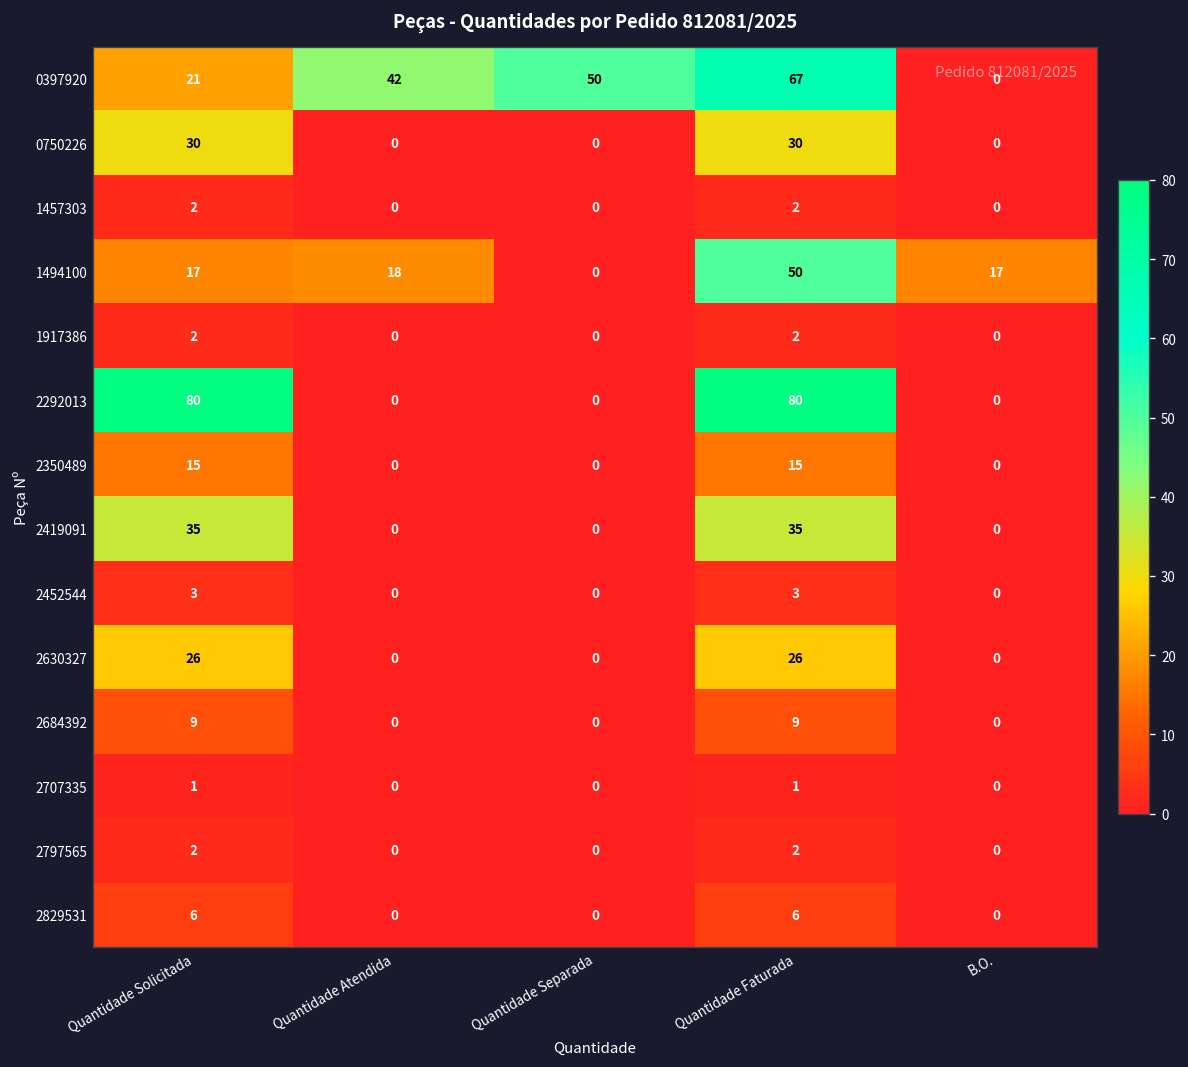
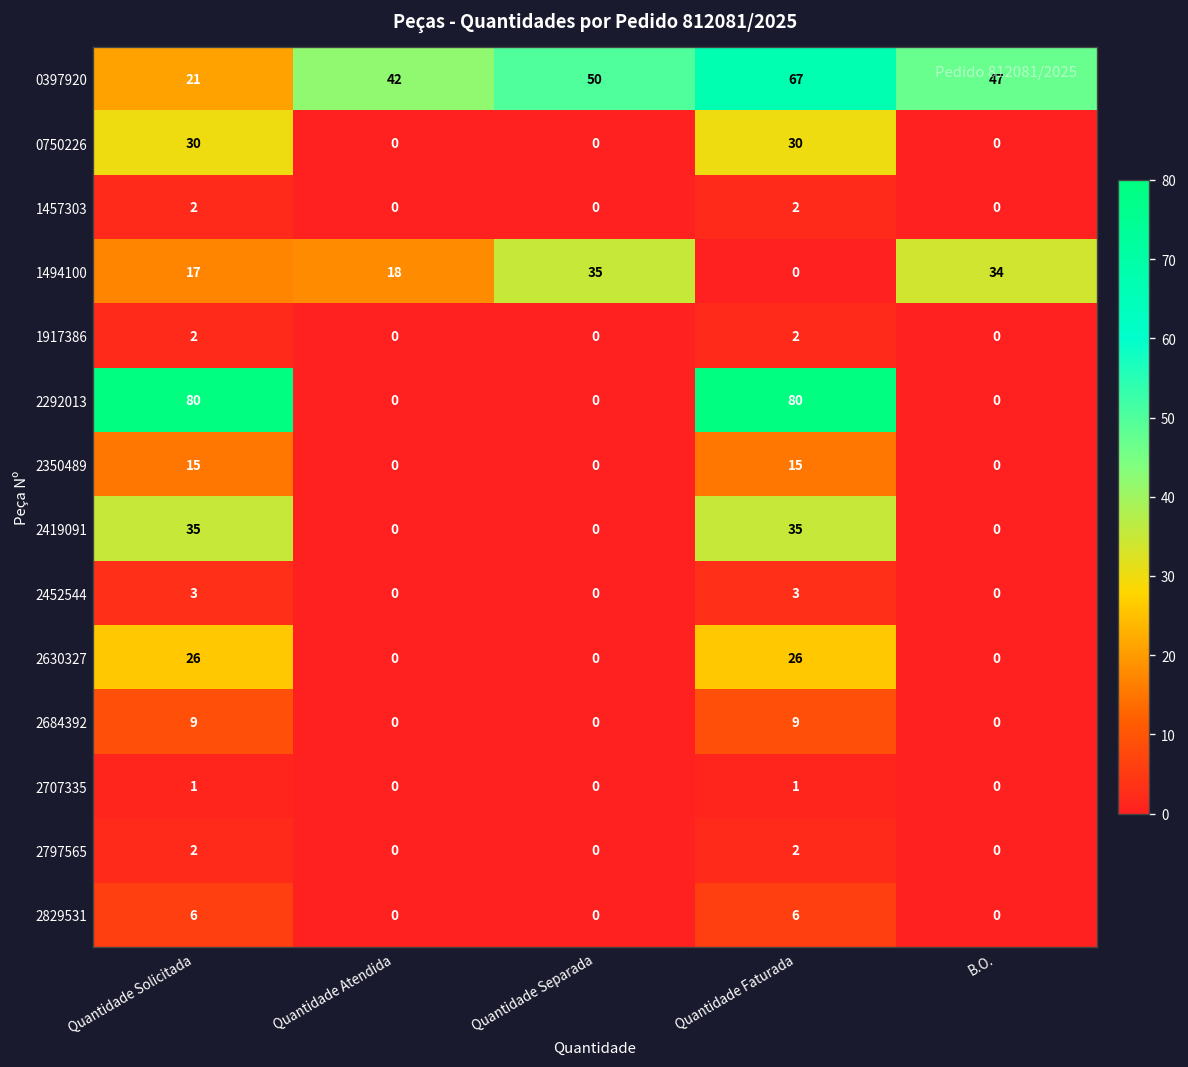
0397920, B.O.: 0 -> 47
1494100, Quantidade Separada: 0 -> 35
1494100, Quantidade Faturada: 50 -> 0
1494100, B.O.: 17 -> 34
